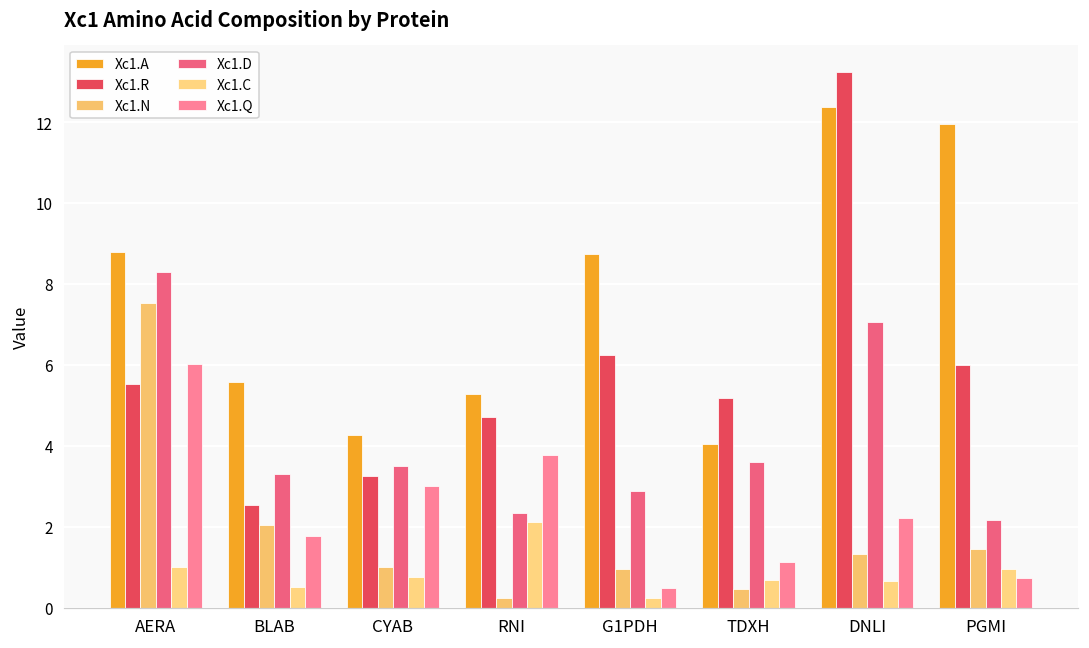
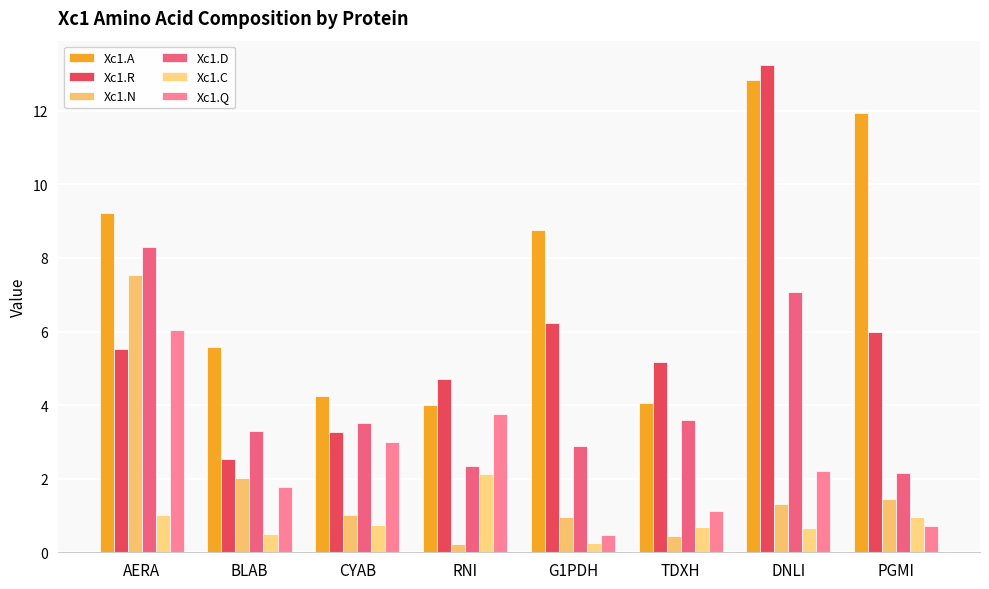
Xc1.A, AERA: 8.8 -> 9.2
Xc1.A, RNI: 5.3 -> 4.0
Xc1.A, DNLI: 12.4 -> 12.8
